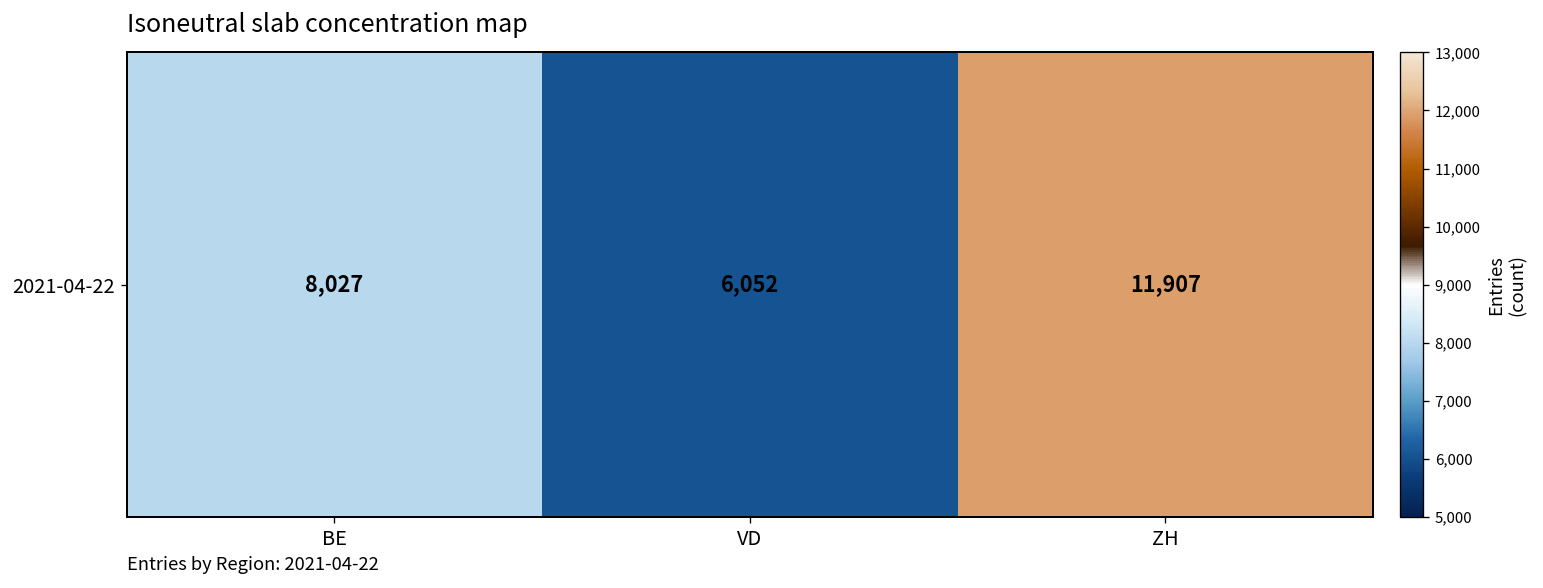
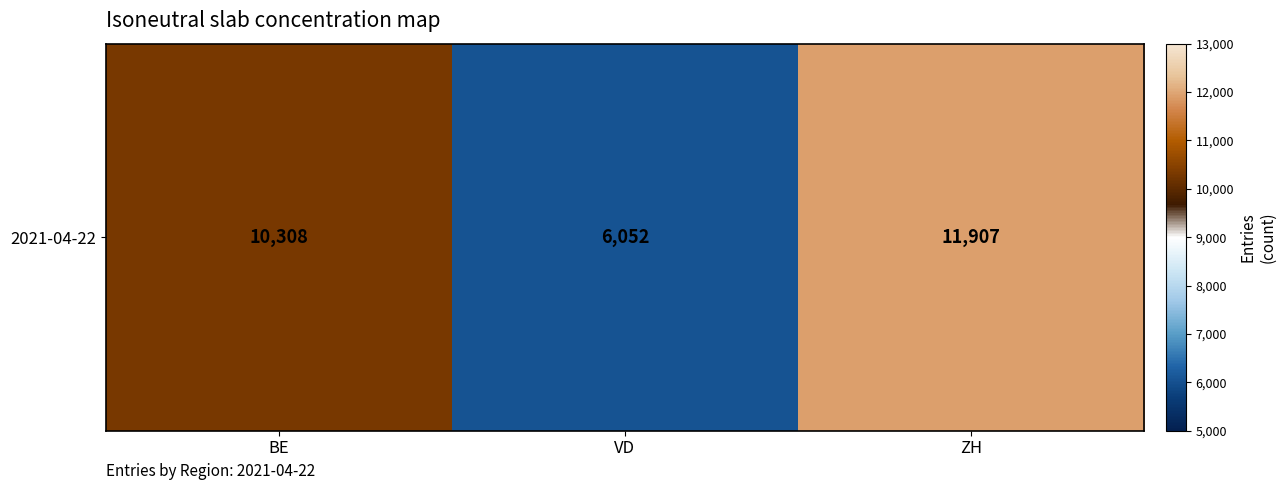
2021-04-22, BE: 8,027 -> 10,308
